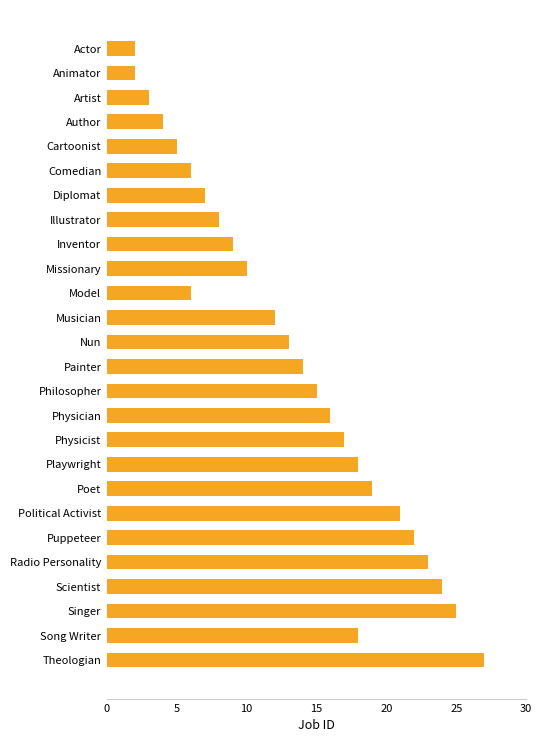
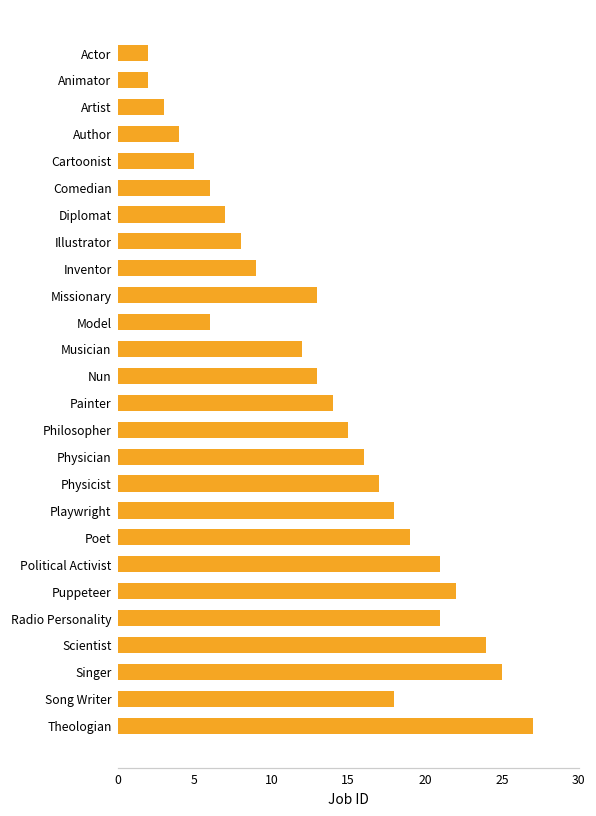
Missionary: 10 -> 13
Radio Personality: 23 -> 21
